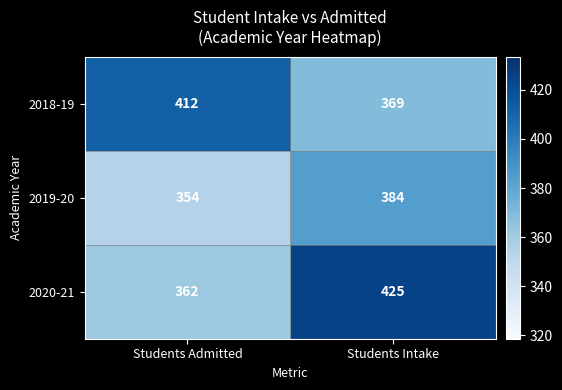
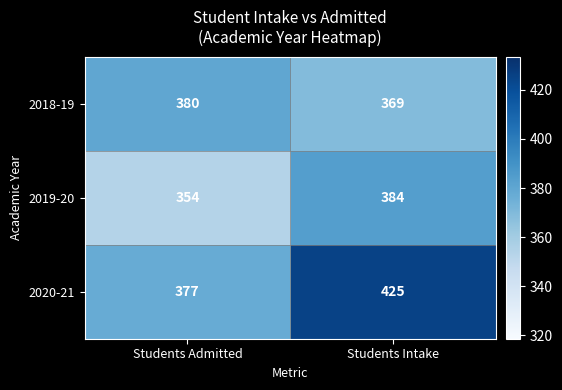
2018-19, Students Admitted: 412 -> 380
2020-21, Students Admitted: 362 -> 377
